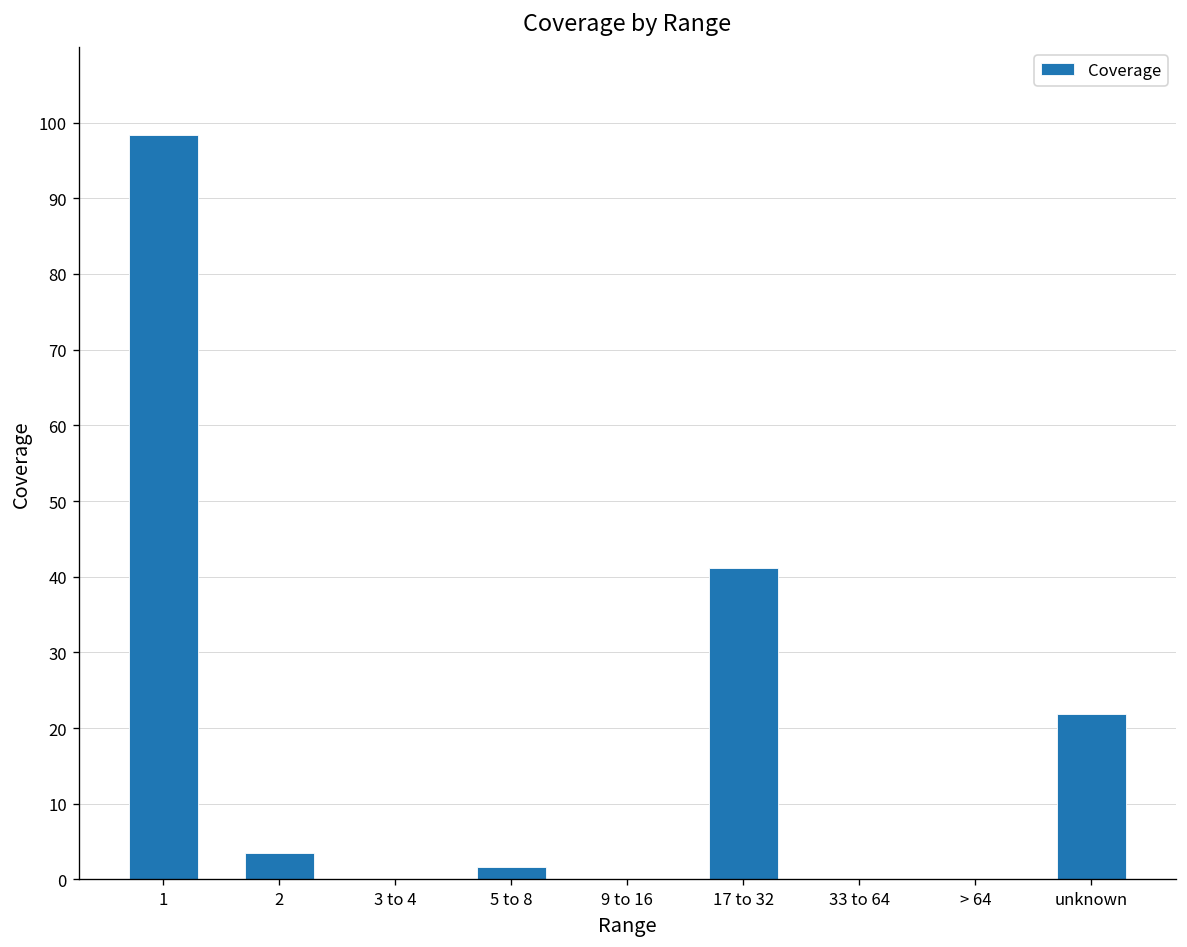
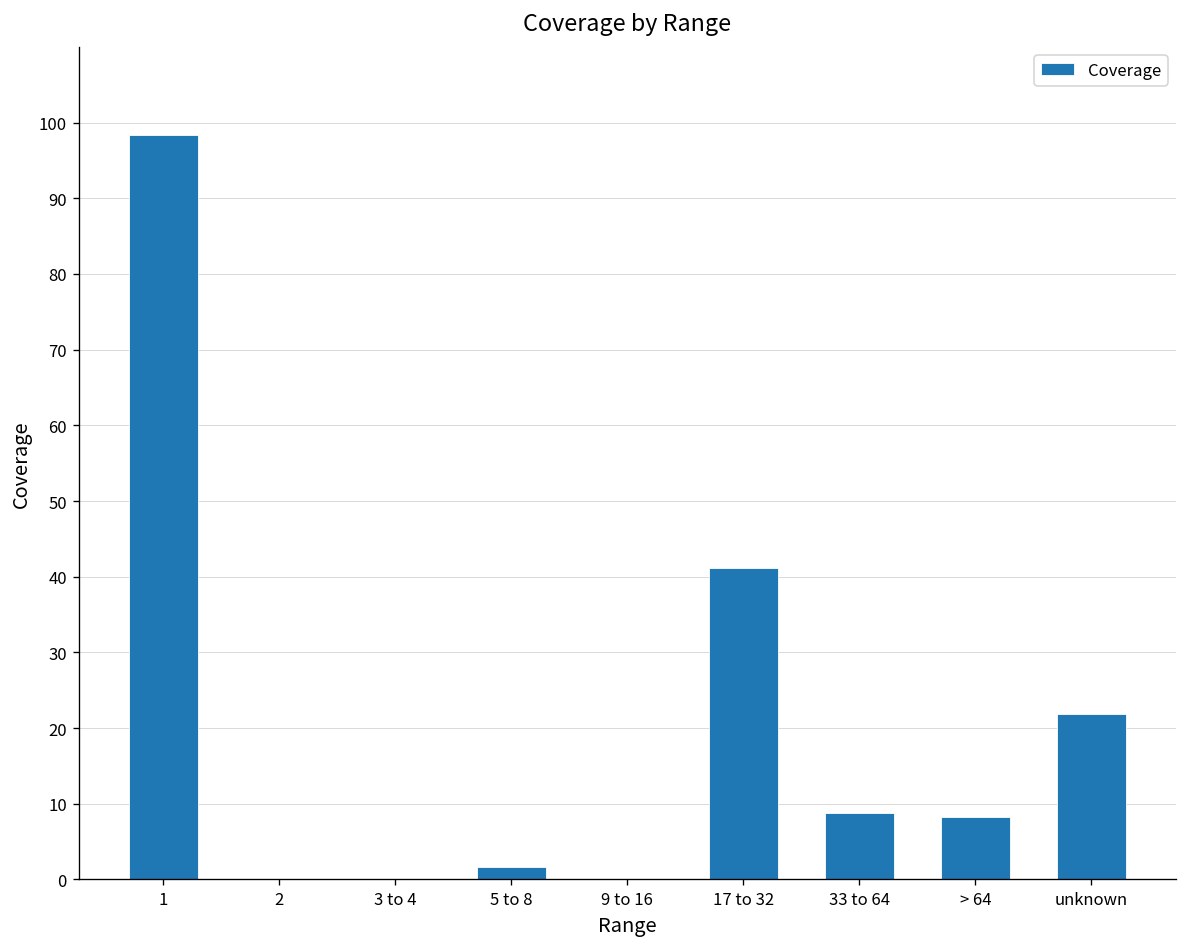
2: 4 -> 0
33 to 64: 0 -> 9
> 64: 0 -> 8
